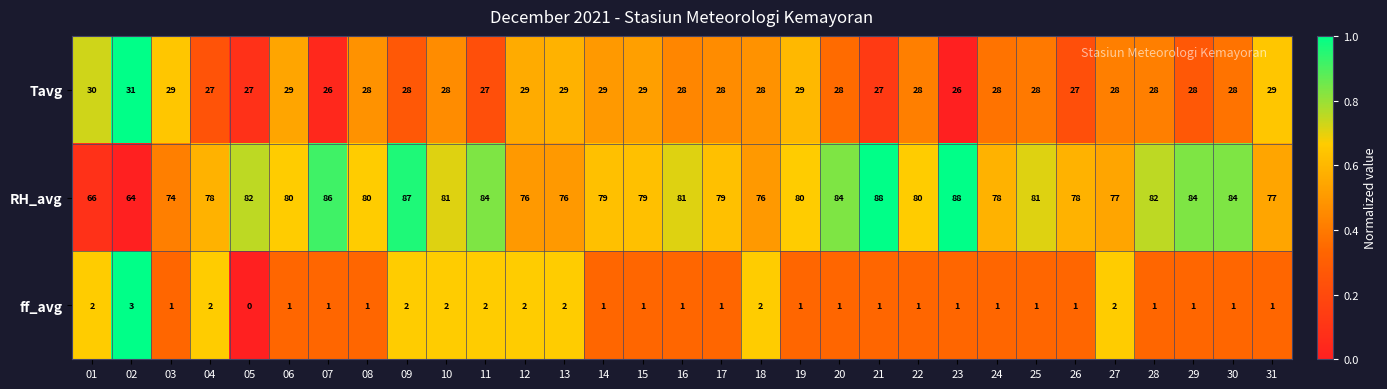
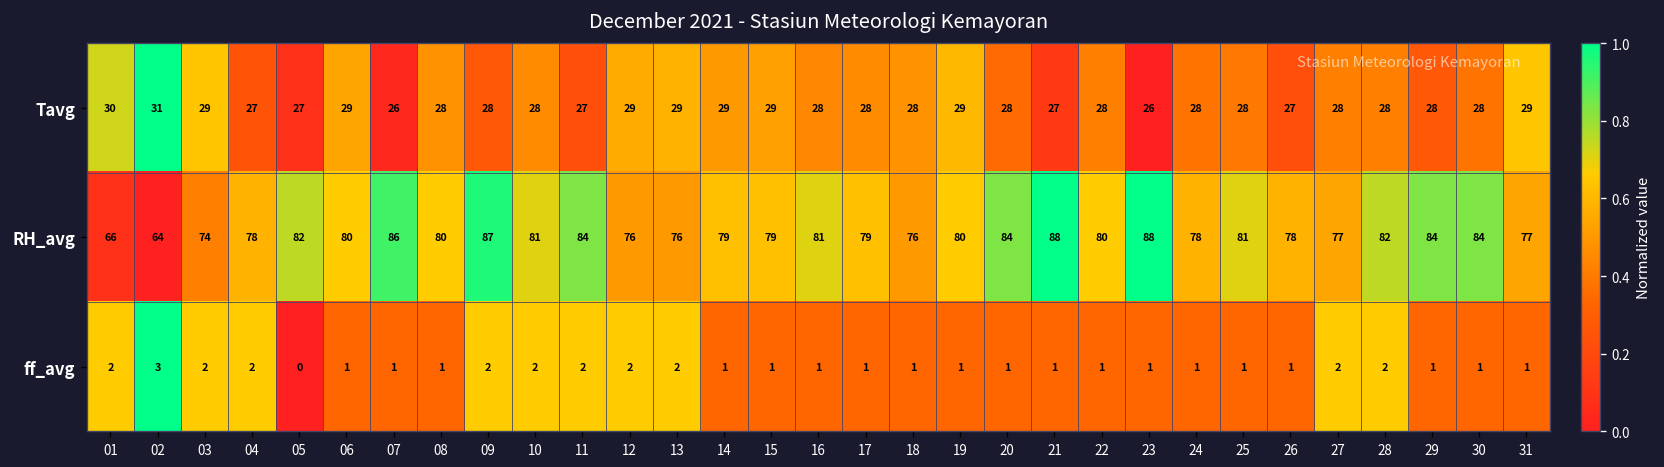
ff_avg, 03: 1 -> 2
ff_avg, 18: 2 -> 1
ff_avg, 28: 1 -> 2
